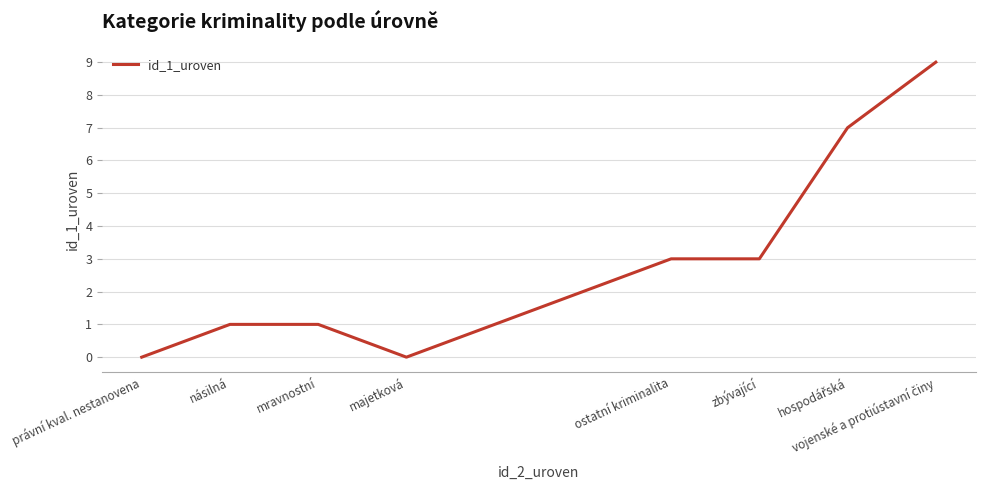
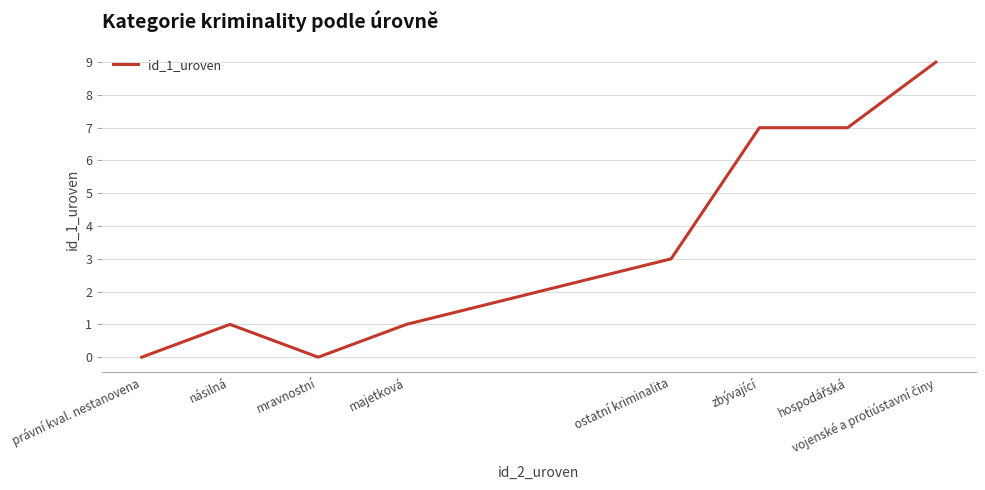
mravnostní: 1 -> 0
majetková: 0 -> 1
zbývající: 3 -> 7
